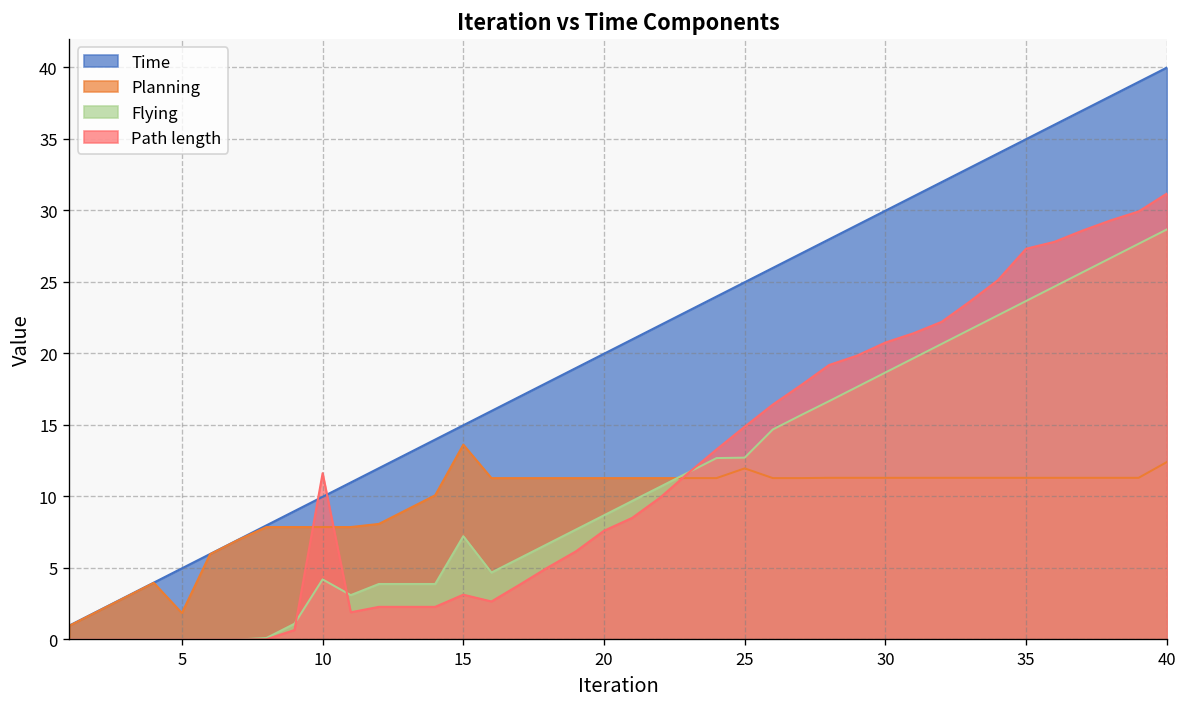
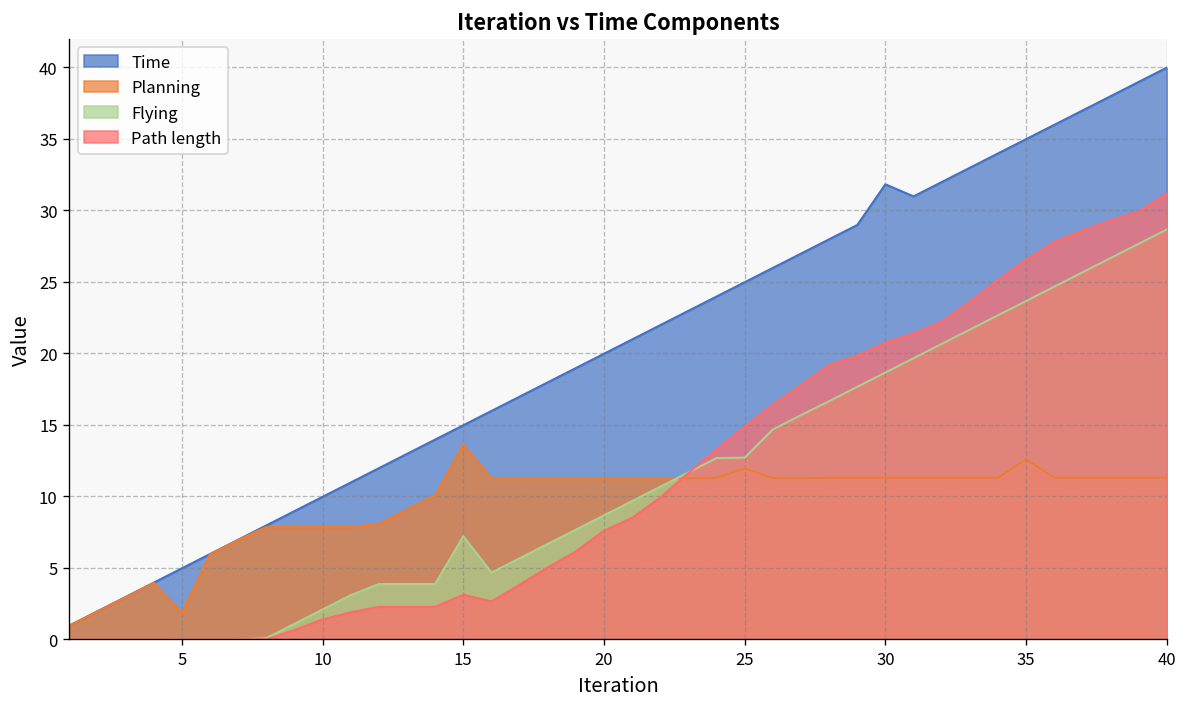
Flying, 10: 4.2 -> 2.1
Path length, 10: 11.6 -> 1.4
Time, 30: 30.0 -> 31.8
Planning, 35: 11.3 -> 12.6
Path length, 35: 27.3 -> 26.5
Planning, 40: 12.4 -> 11.3
